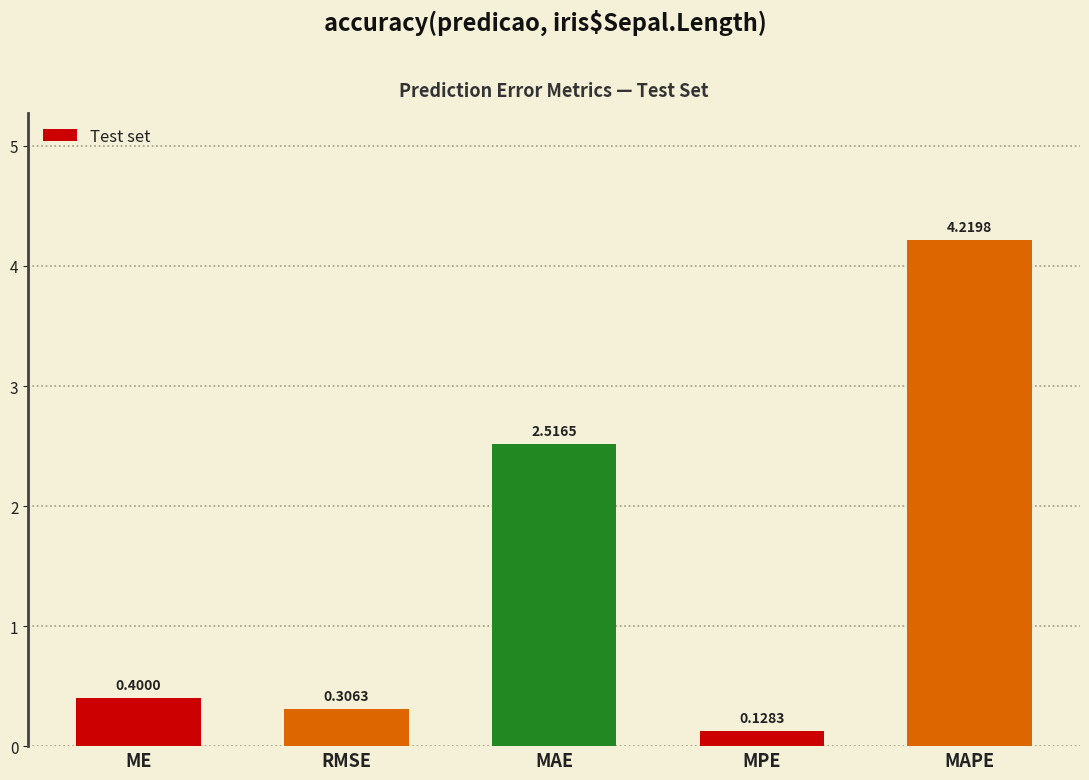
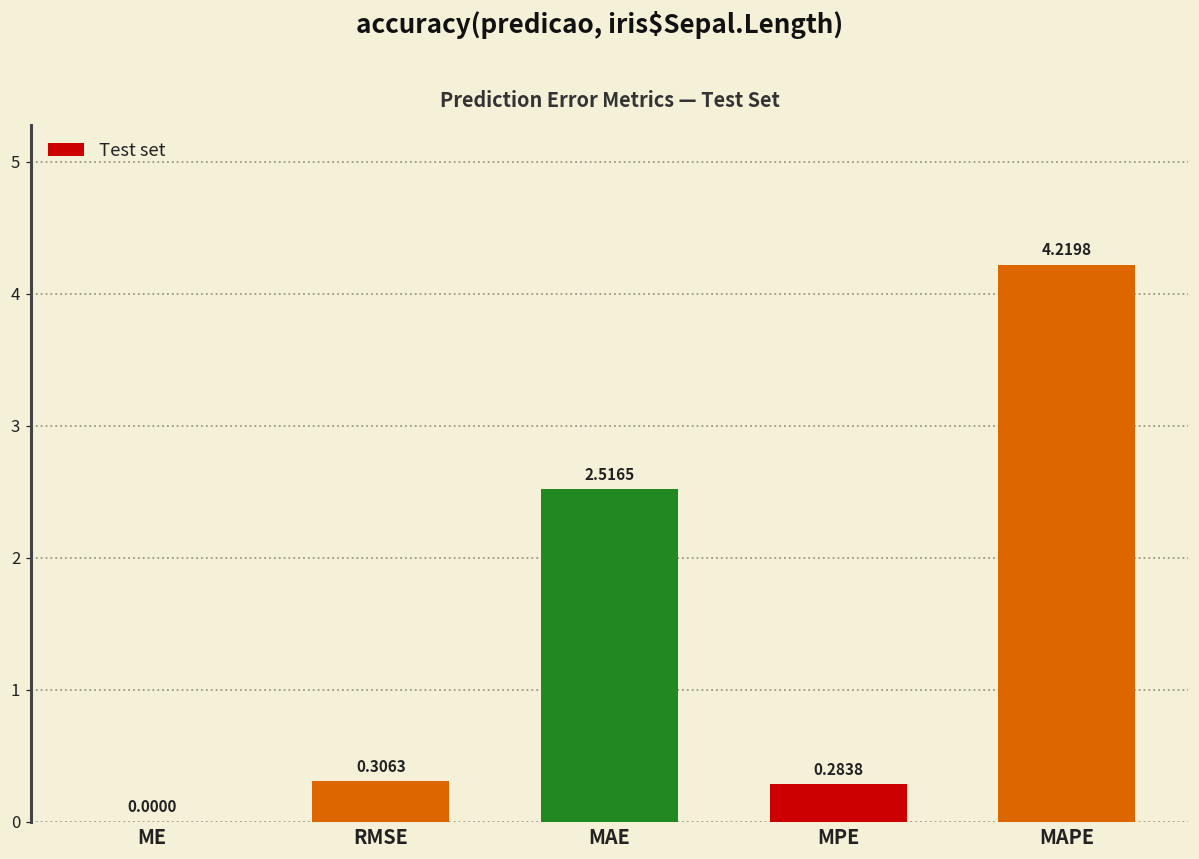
ME: 0.4000 -> 0.0000
MPE: 0.1283 -> 0.2838
